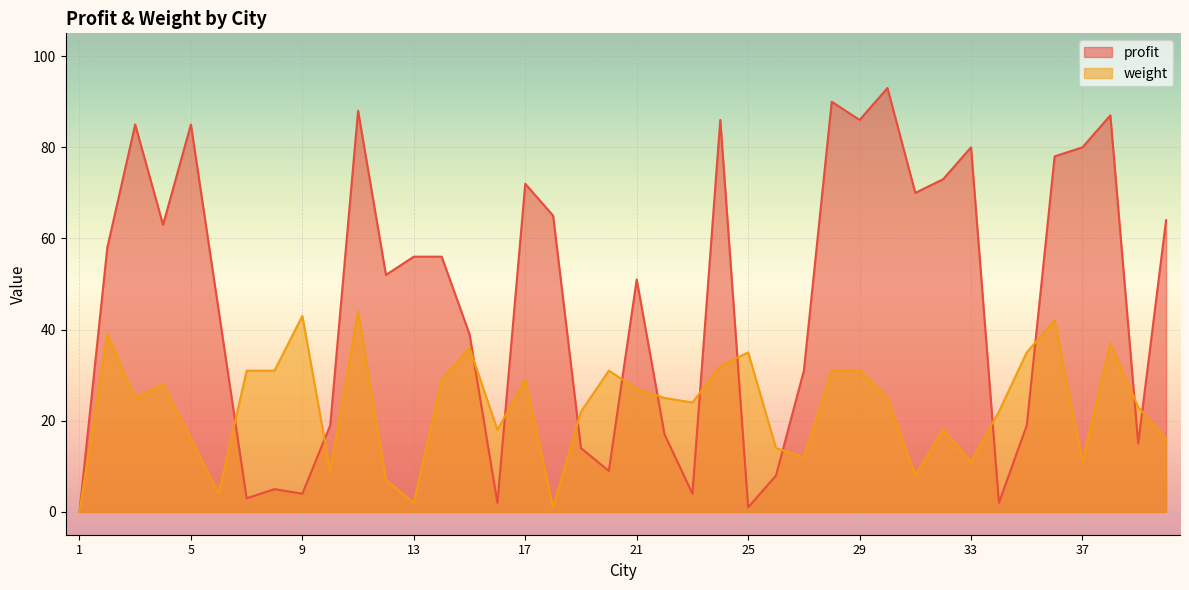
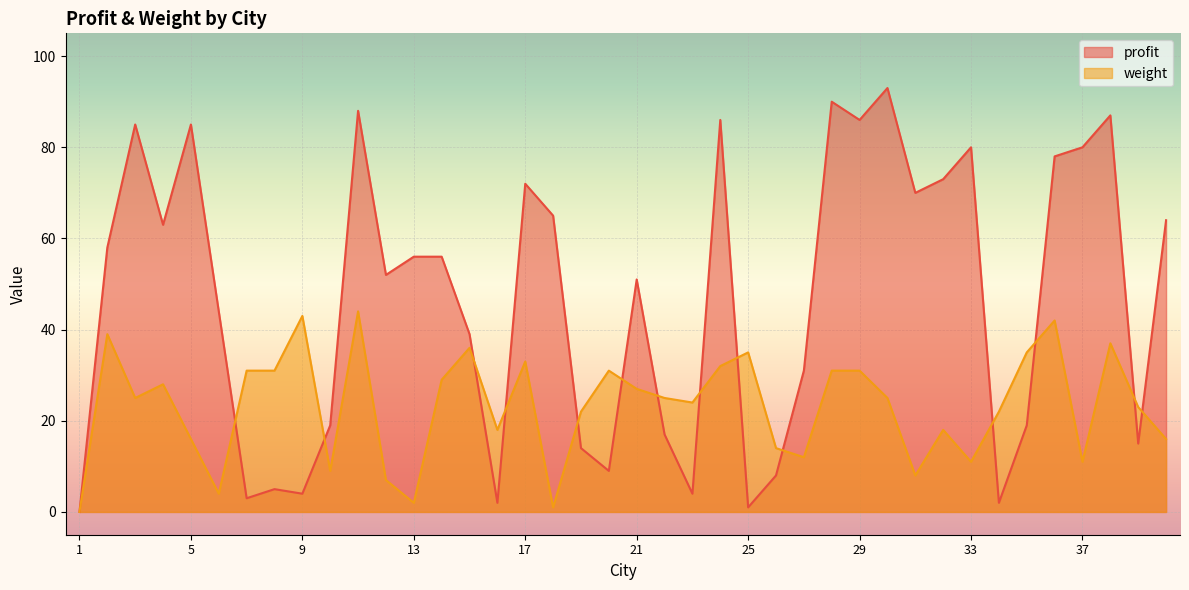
weight, 17: 29 -> 33
